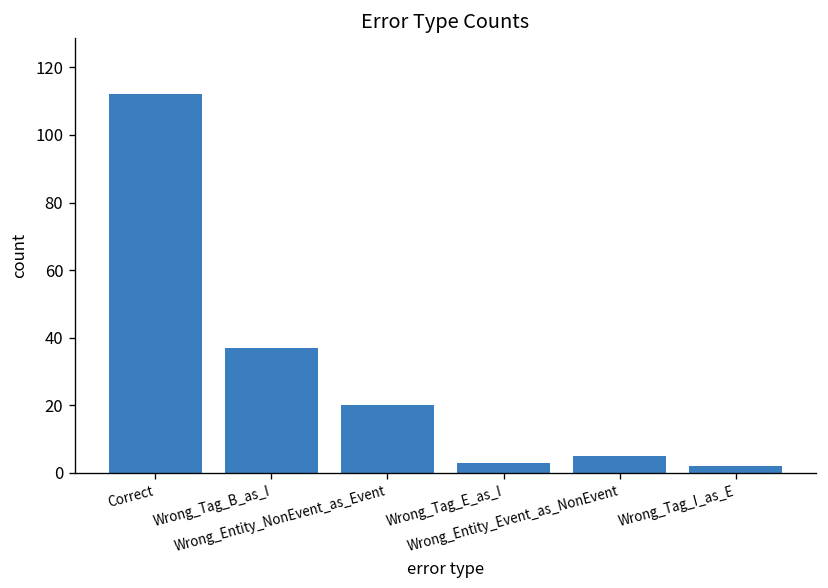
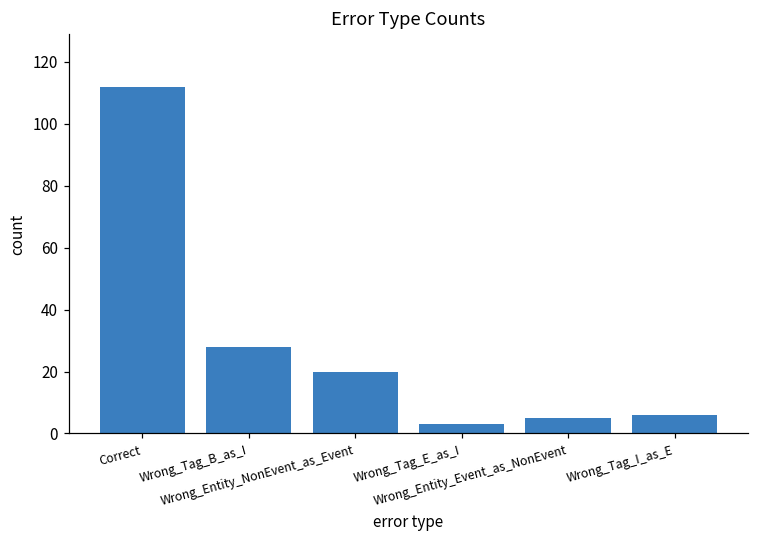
Wrong_Tag_B_as_I: 37 -> 28
Wrong_Tag_I_as_E: 2 -> 6
